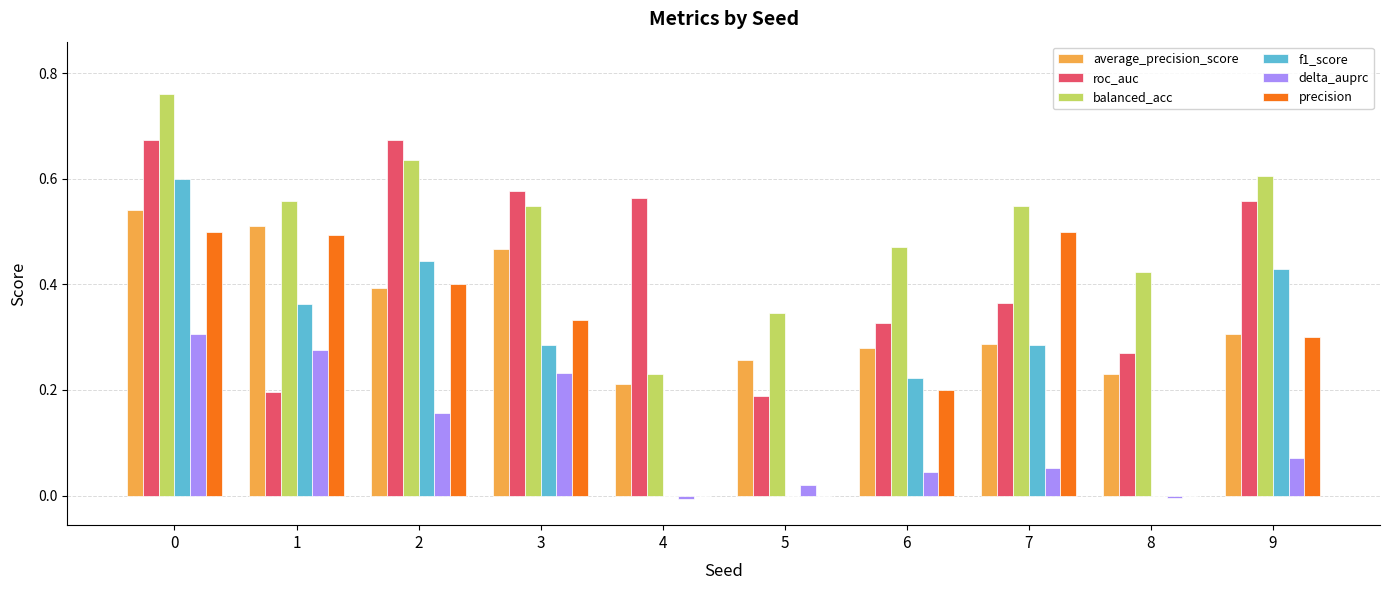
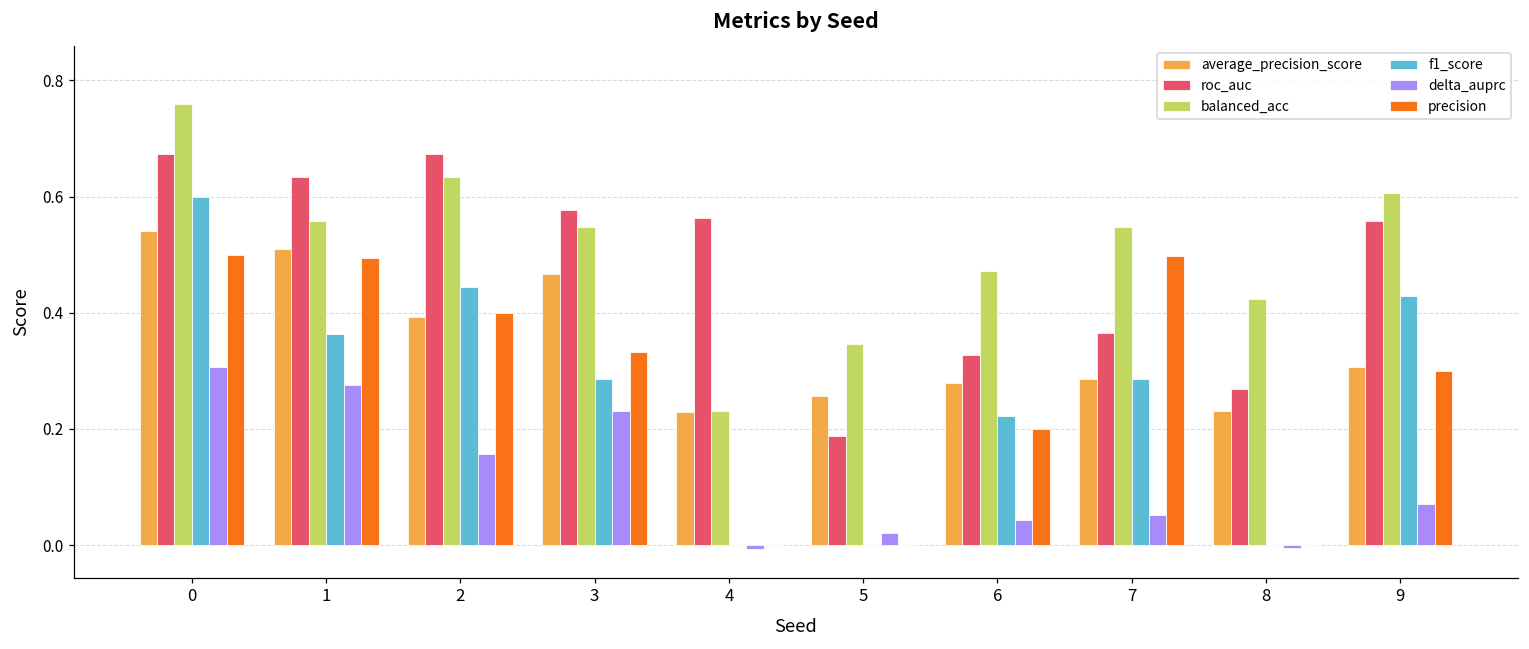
roc_auc, 1: 0.20 -> 0.63
average_precision_score, 4: 0.21 -> 0.23
